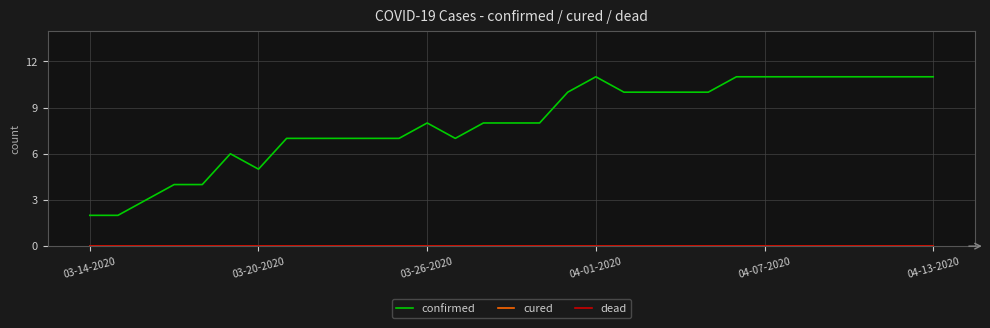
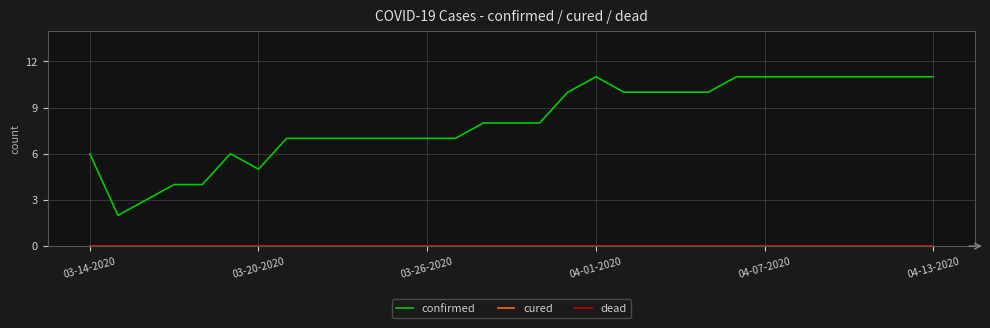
confirmed, 03-14-2020: 2 -> 6
confirmed, 03-26-2020: 8 -> 7
